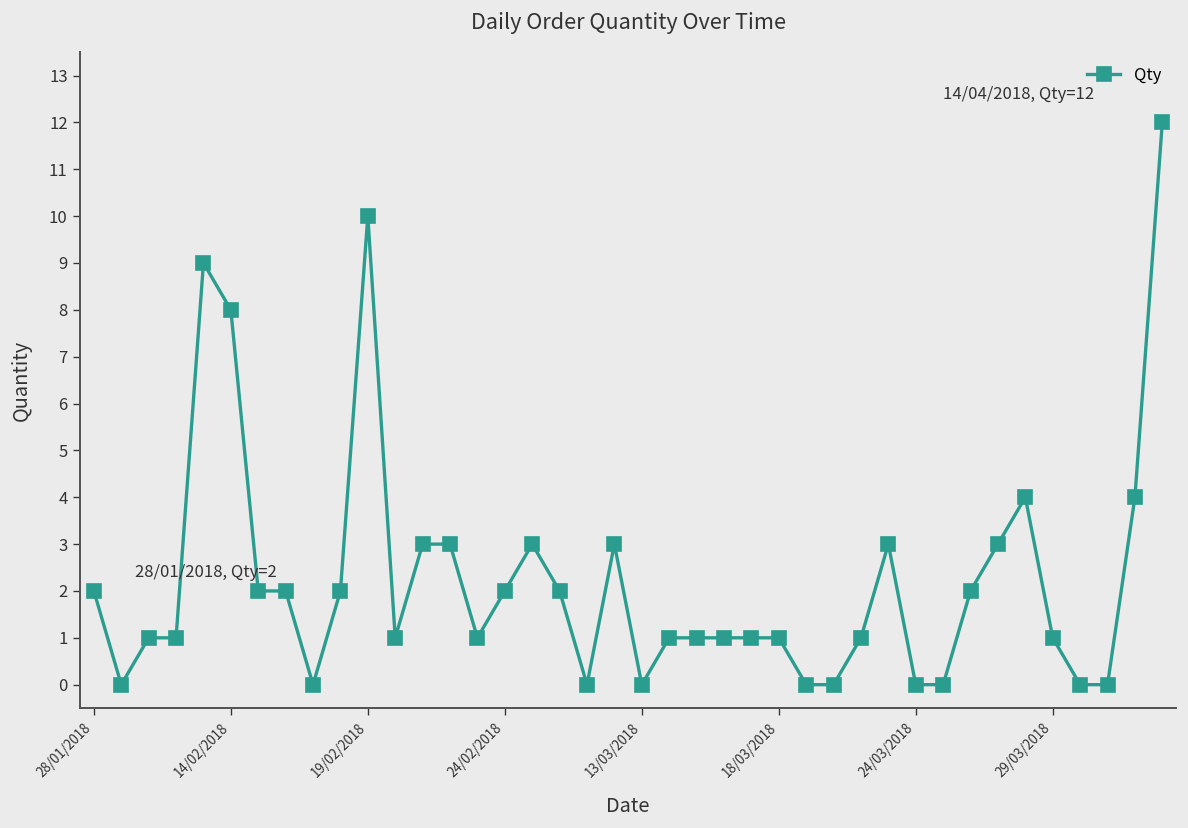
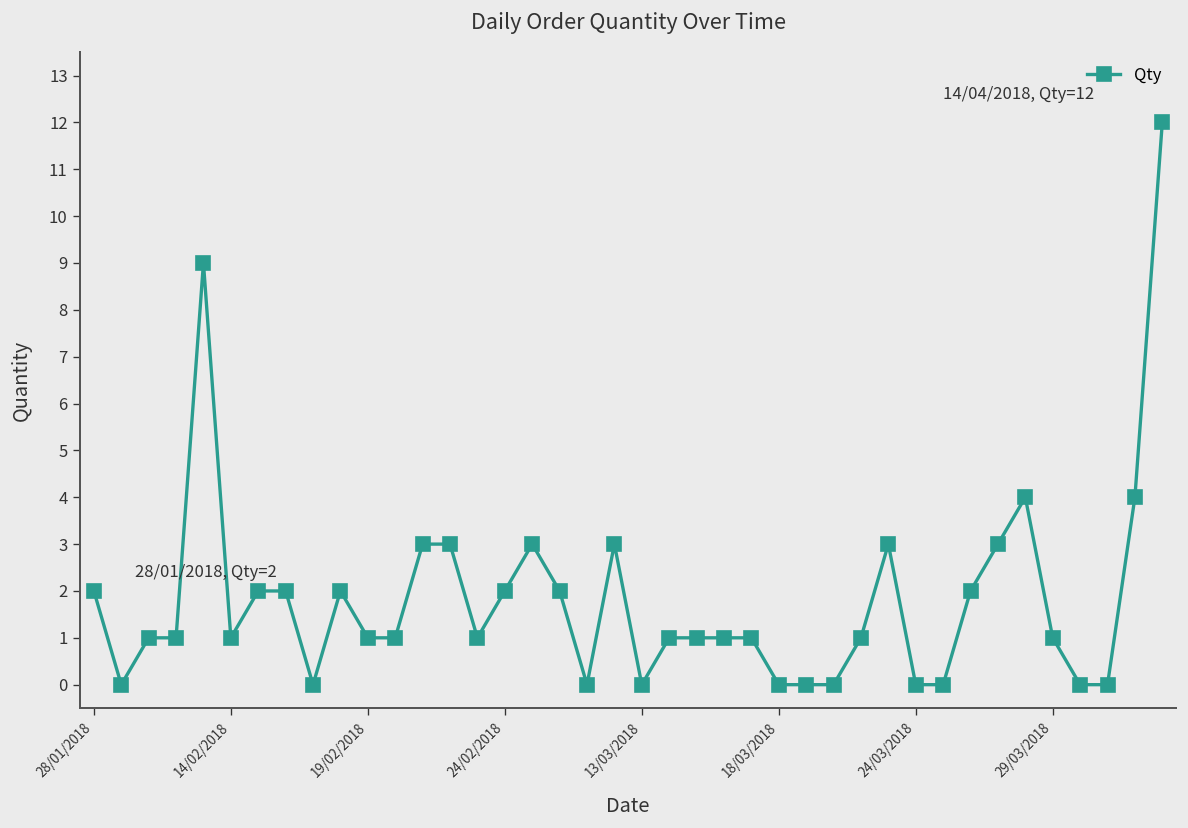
14/02/2018: 8 -> 1
19/02/2018: 10 -> 1
18/03/2018: 1 -> 0
